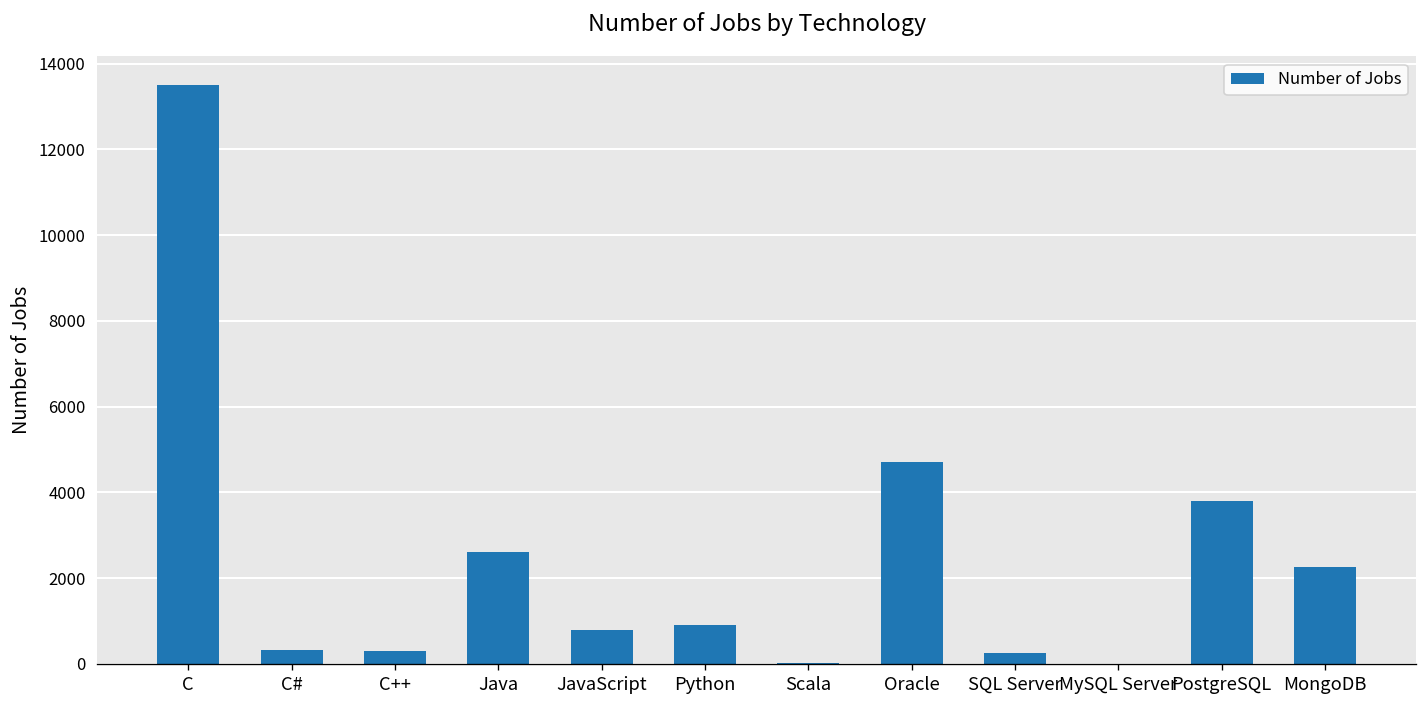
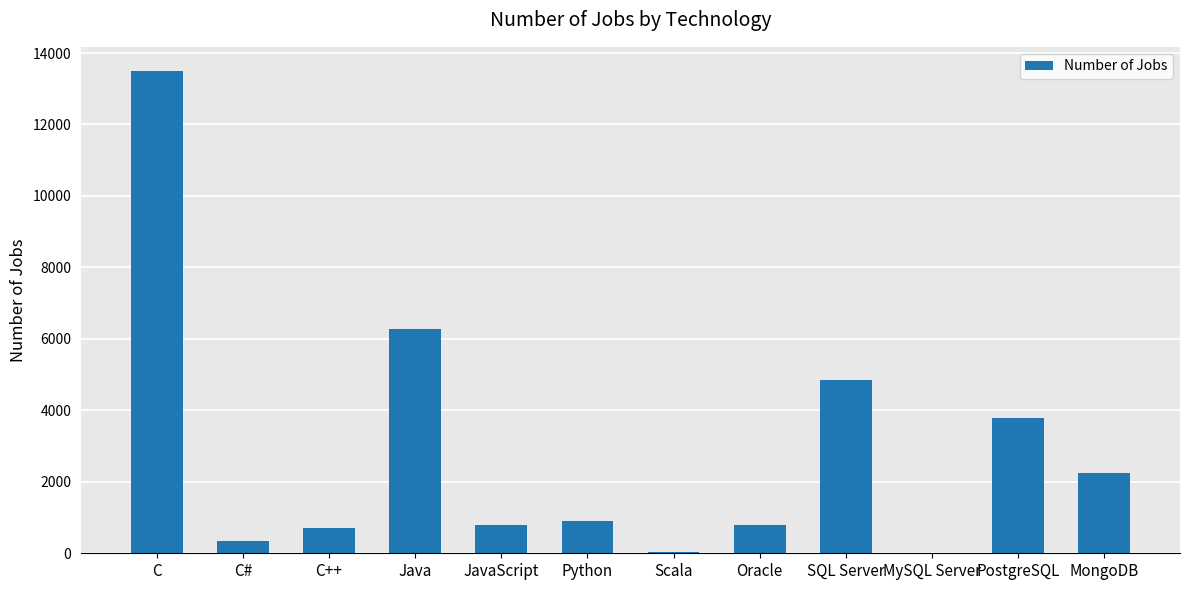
C++: 300 -> 700
Java: 2600 -> 6300
Oracle: 4700 -> 800
SQL Server: 300 -> 4800
